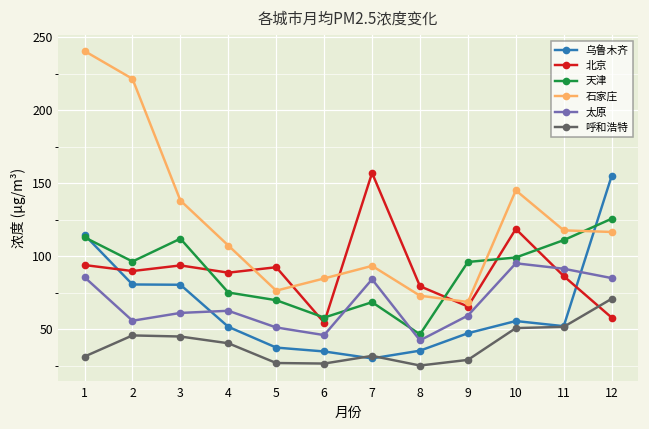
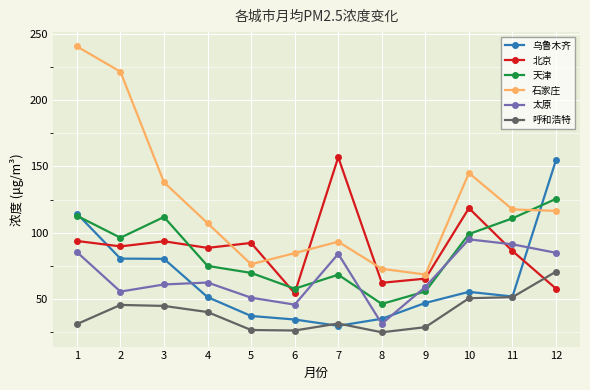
北京, 8: 79 -> 62
太原, 8: 42 -> 31
天津, 9: 96 -> 56
